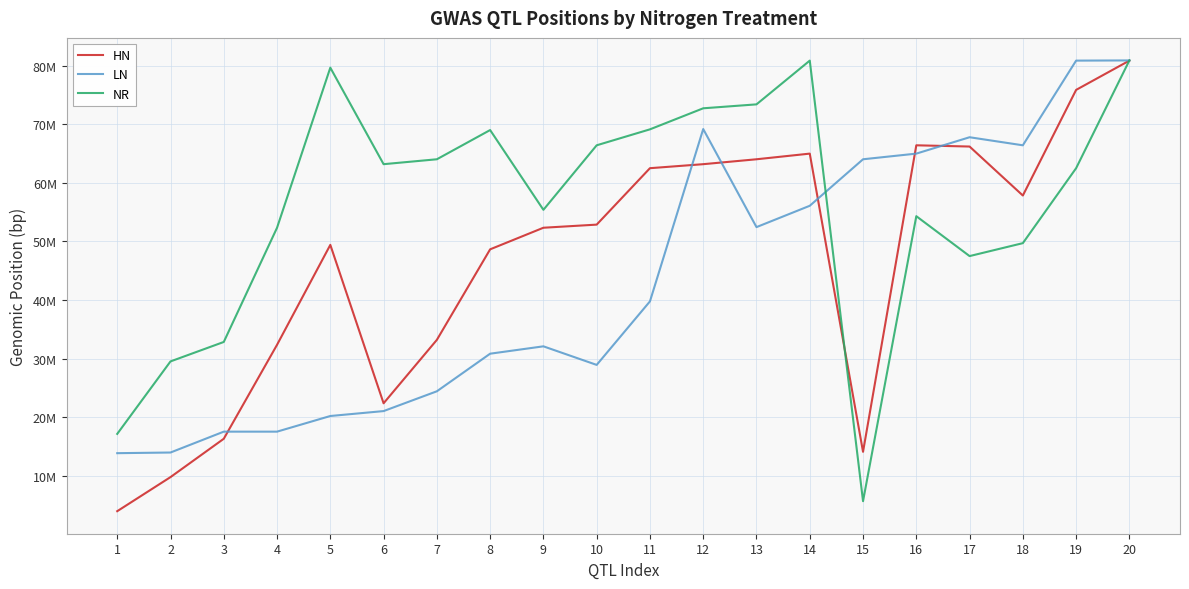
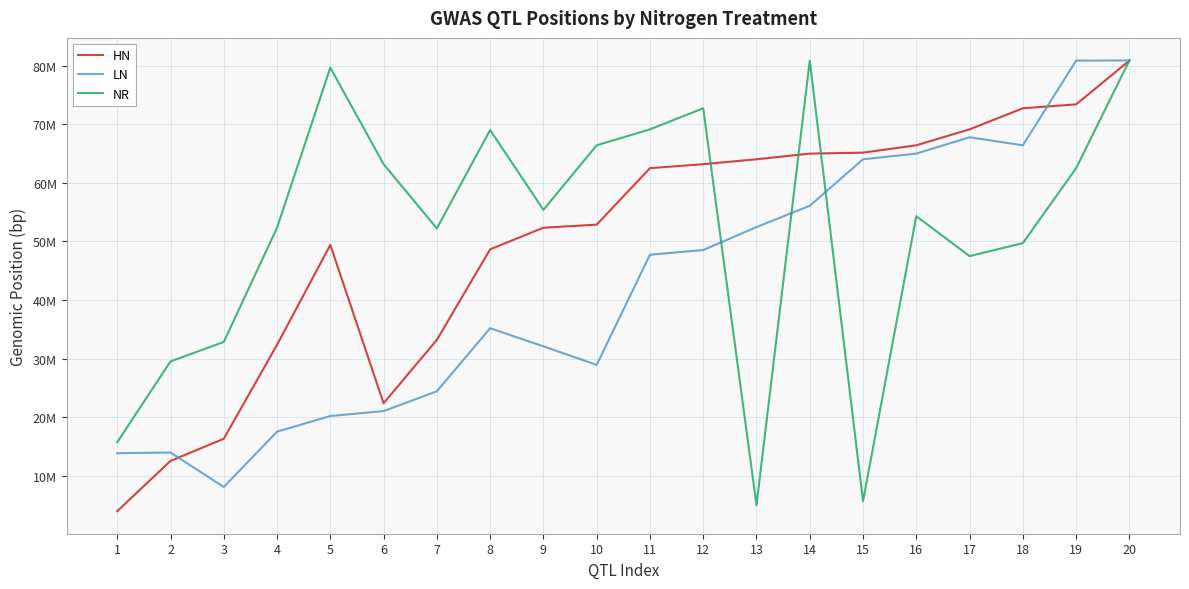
NR, 1: 17000000 -> 16000000
HN, 2: 10000000 -> 13000000
LN, 3: 18000000 -> 8000000
NR, 7: 64000000 -> 52000000
LN, 8: 31000000 -> 35000000
LN, 11: 40000000 -> 48000000
LN, 12: 69000000 -> 49000000
NR, 13: 73000000 -> 5000000
HN, 15: 14000000 -> 65000000
HN, 17: 66000000 -> 69000000
HN, 18: 58000000 -> 73000000
HN, 19: 76000000 -> 73000000
